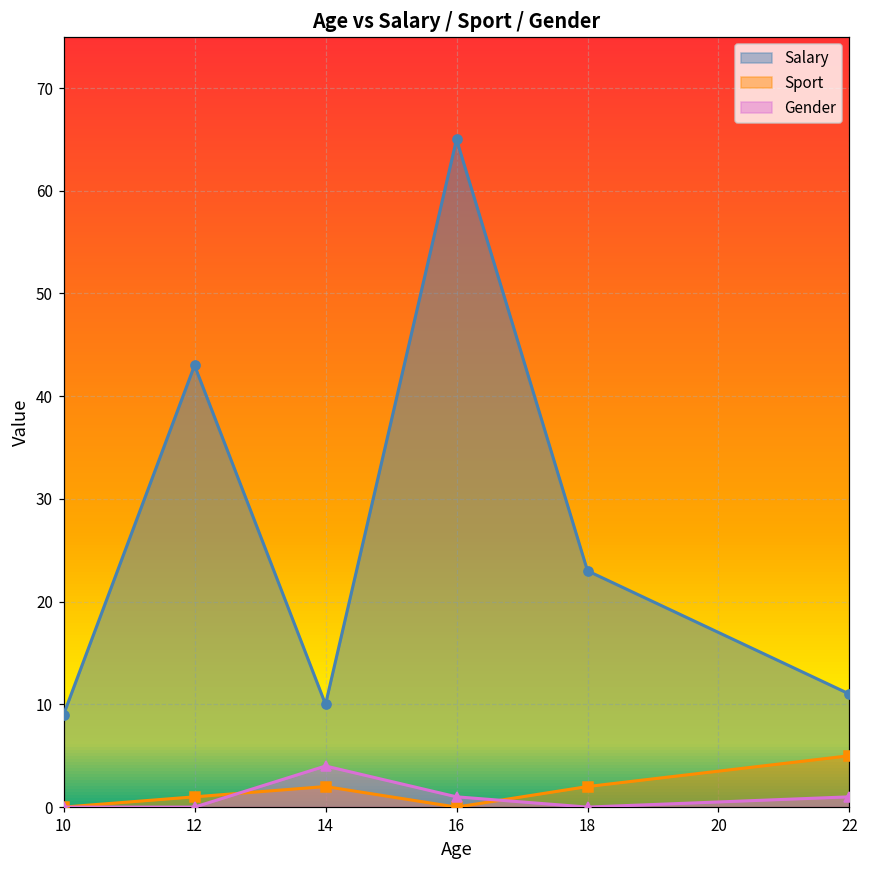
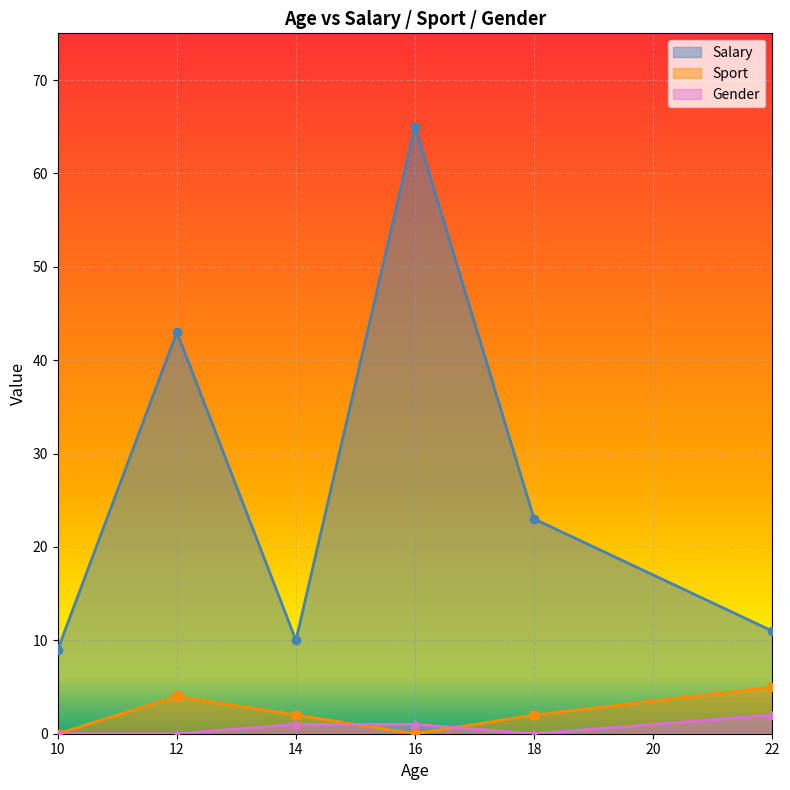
Sport, 12: 1 -> 4
Gender, 14: 4 -> 1
Gender, 22: 1 -> 2
